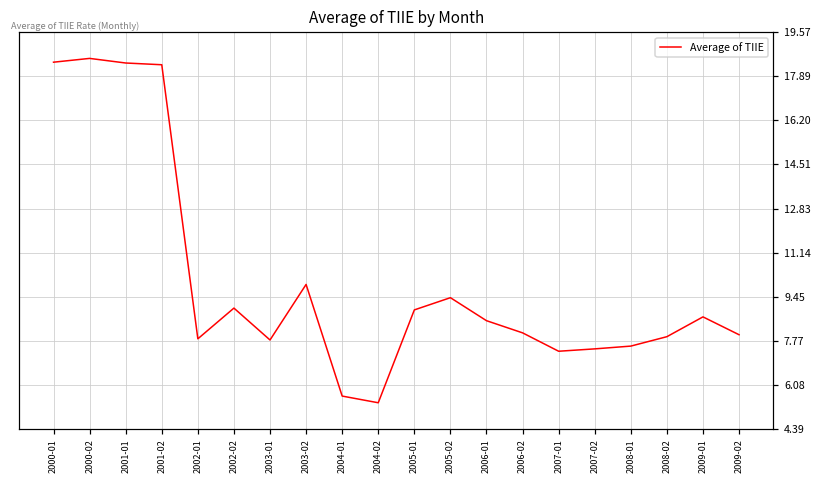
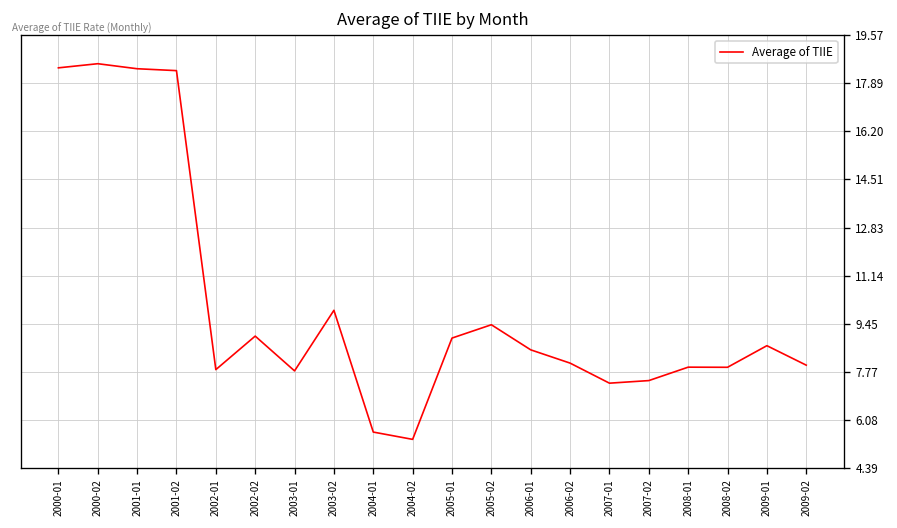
2008-01: 7.6 -> 7.9
